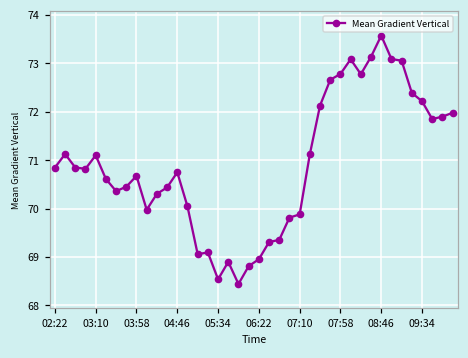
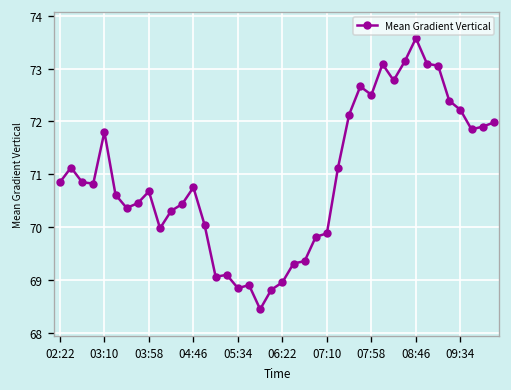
03:10: 71.1 -> 71.8
05:34: 68.5 -> 68.8
07:58: 72.8 -> 72.5
